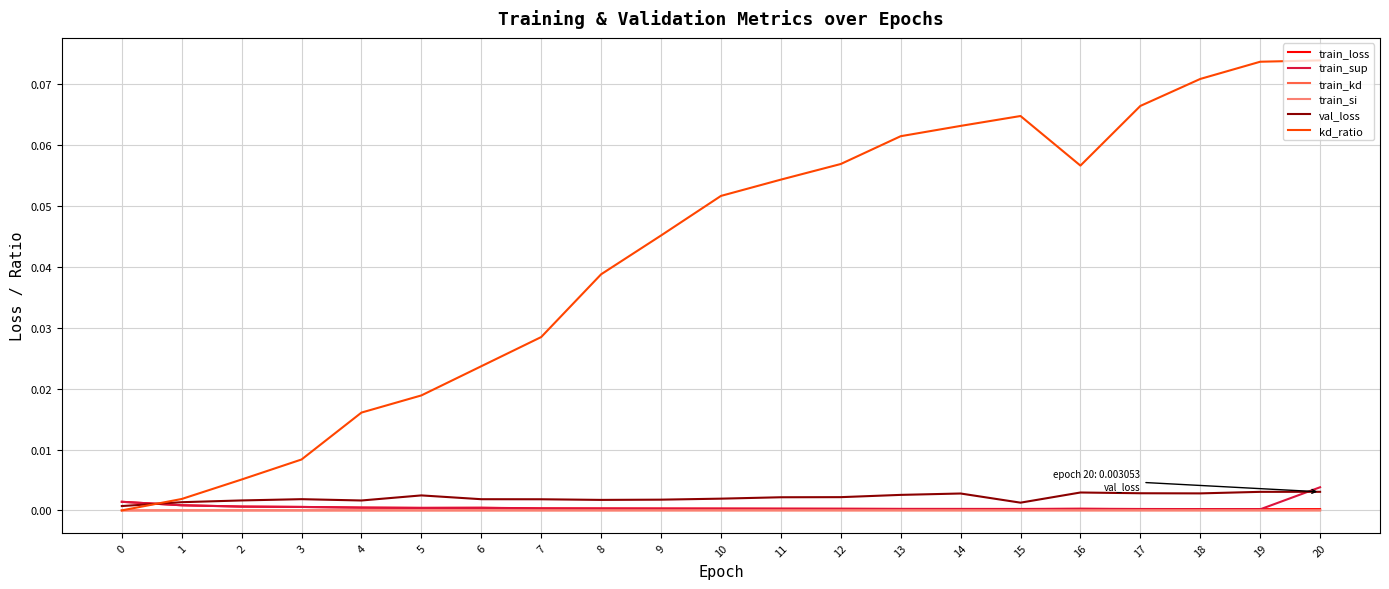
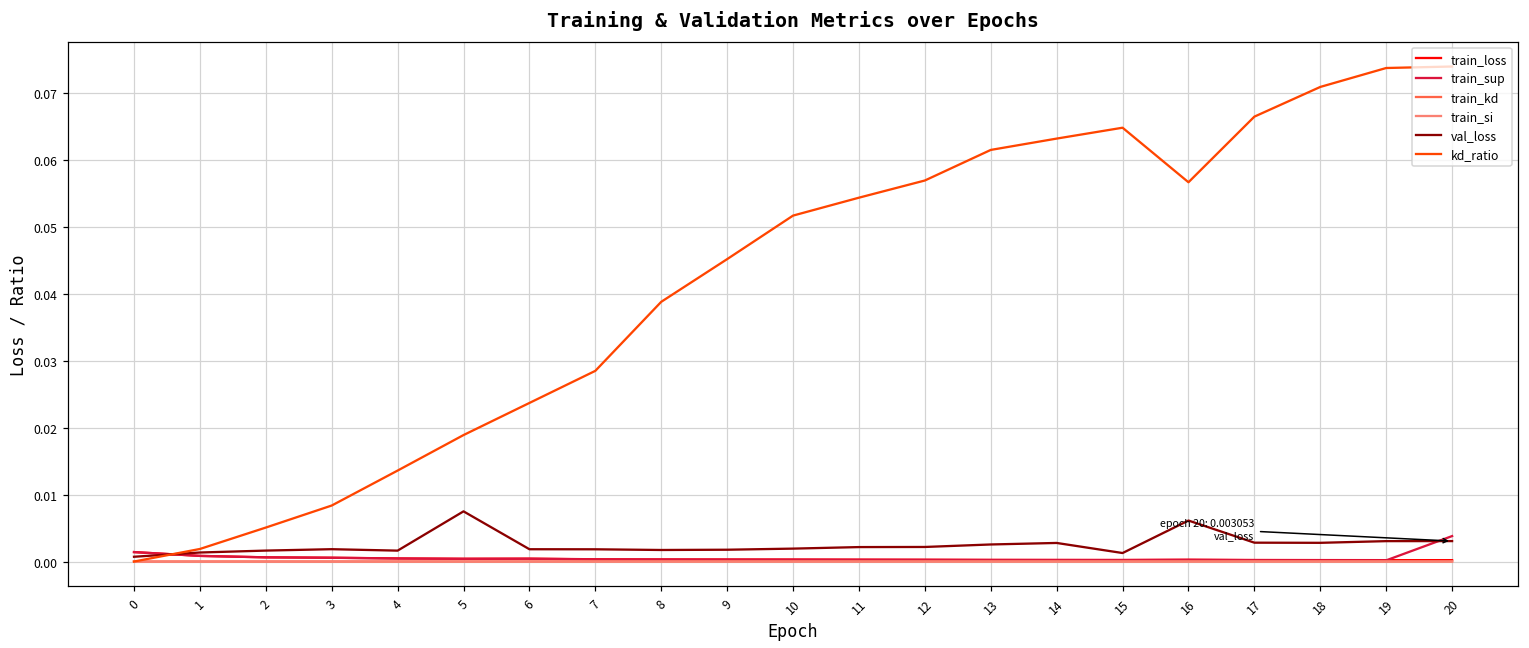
kd_ratio, 4: 0.016 -> 0.014
val_loss, 5: 0.002 -> 0.007
val_loss, 16: 0.003 -> 0.006
